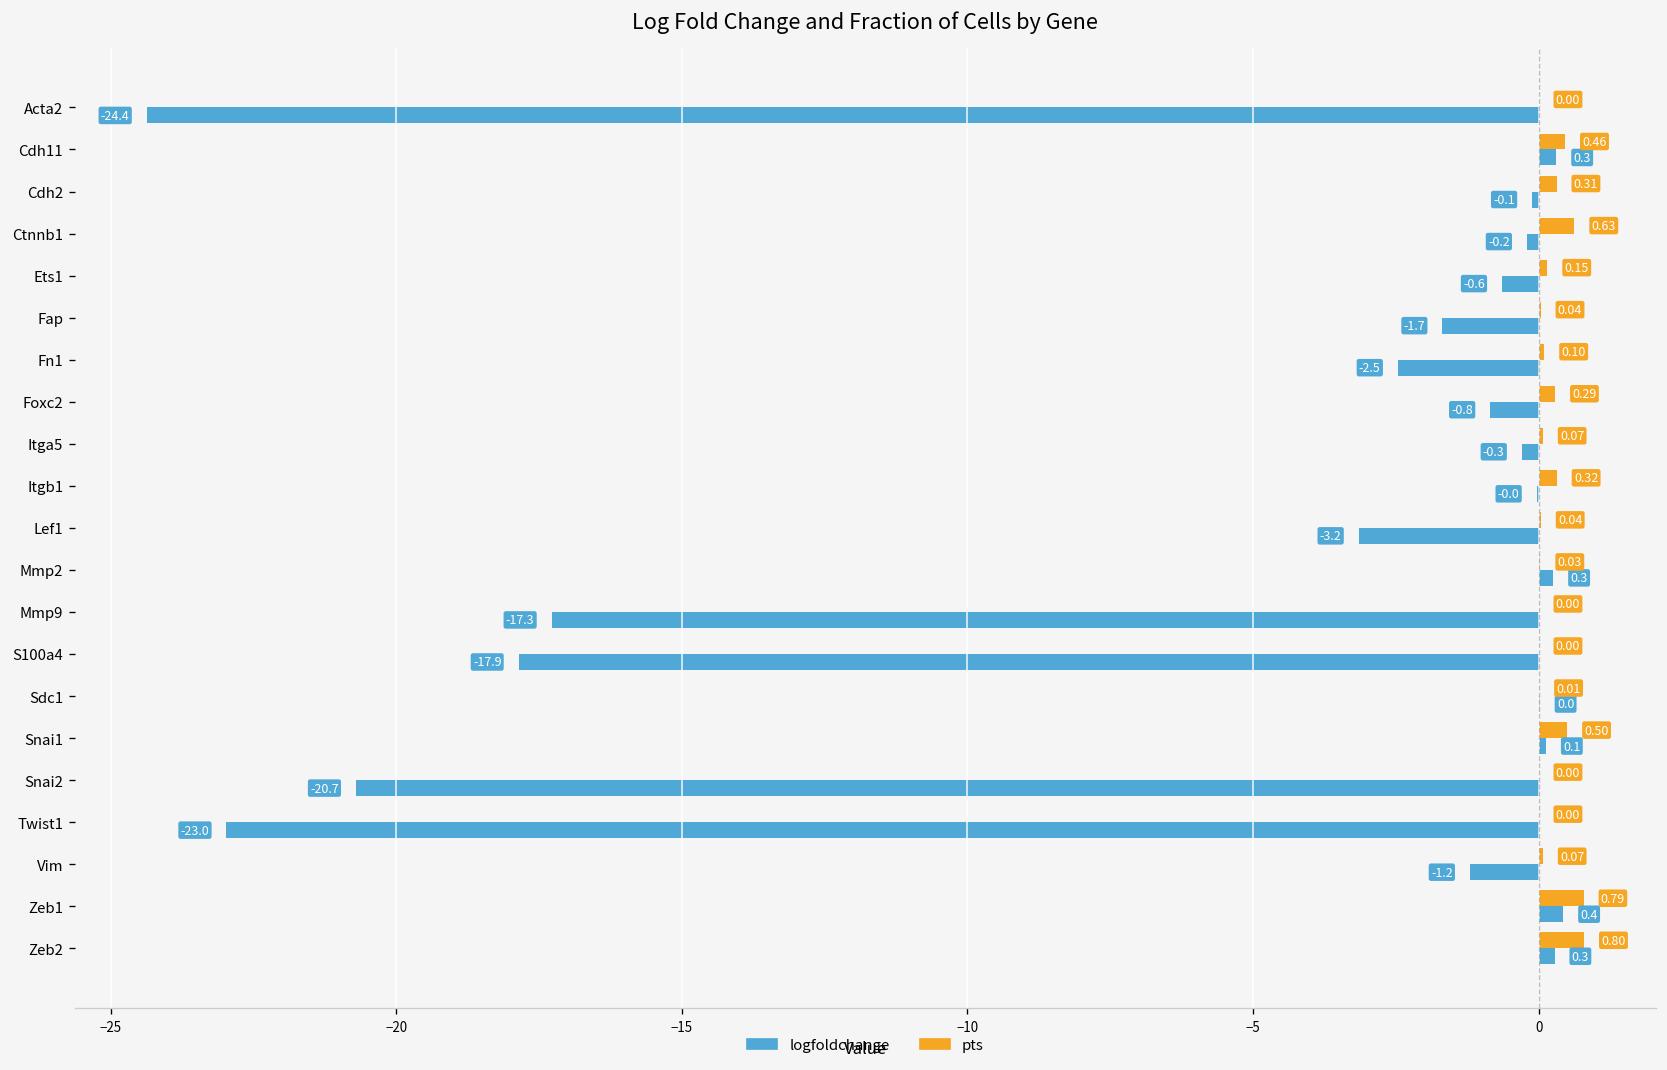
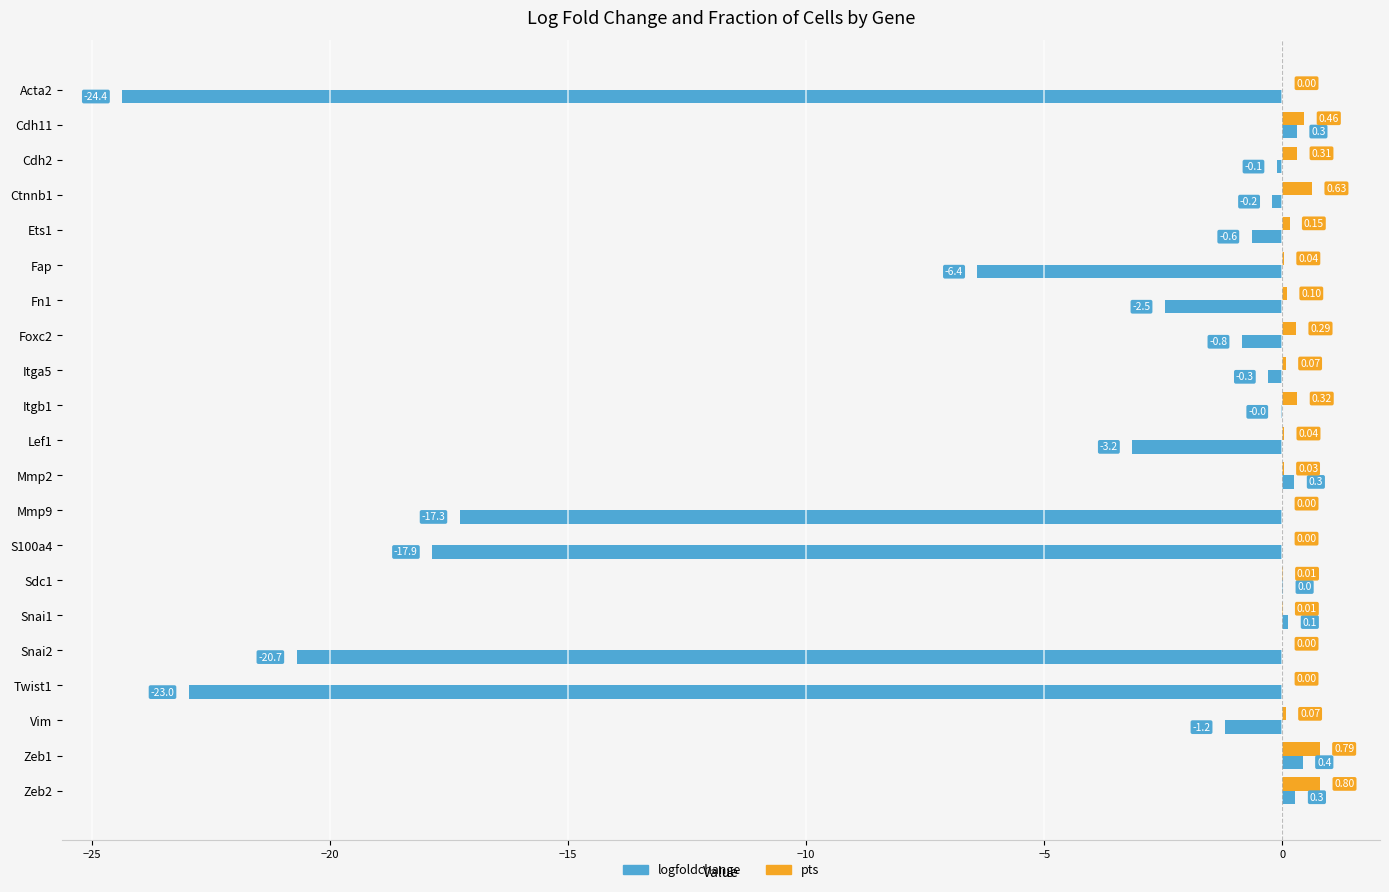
logfoldchange, Fap: -1.7 -> -6.4
pts, Snai1: 0.50 -> 0.01
